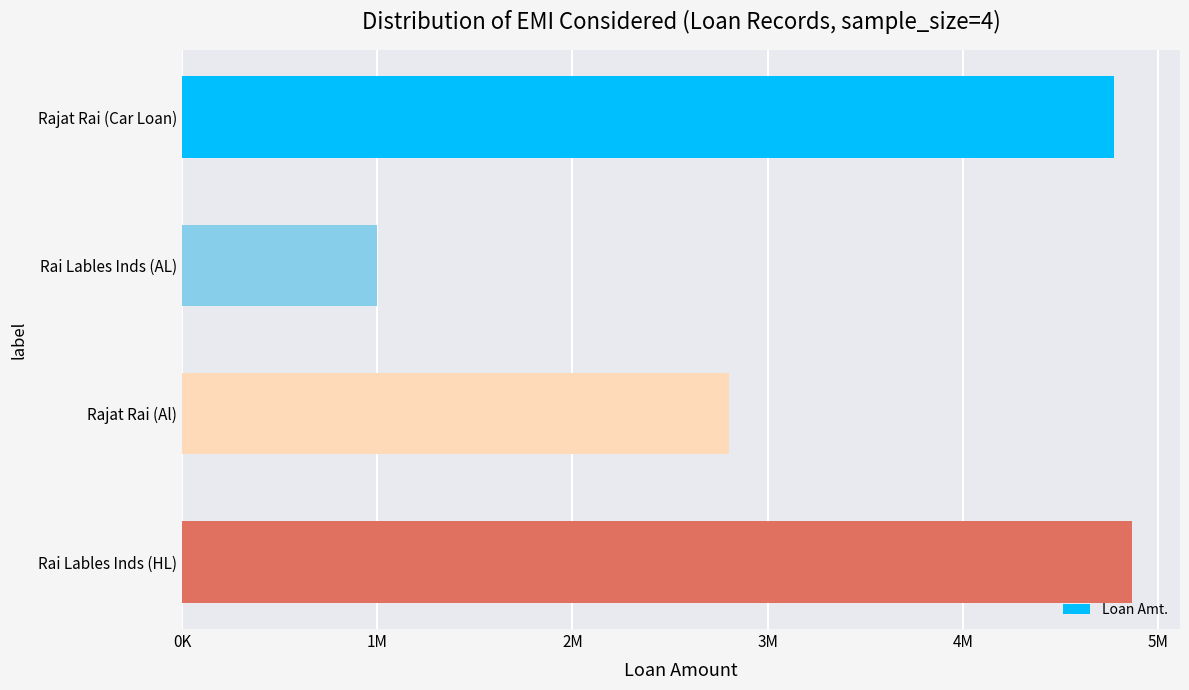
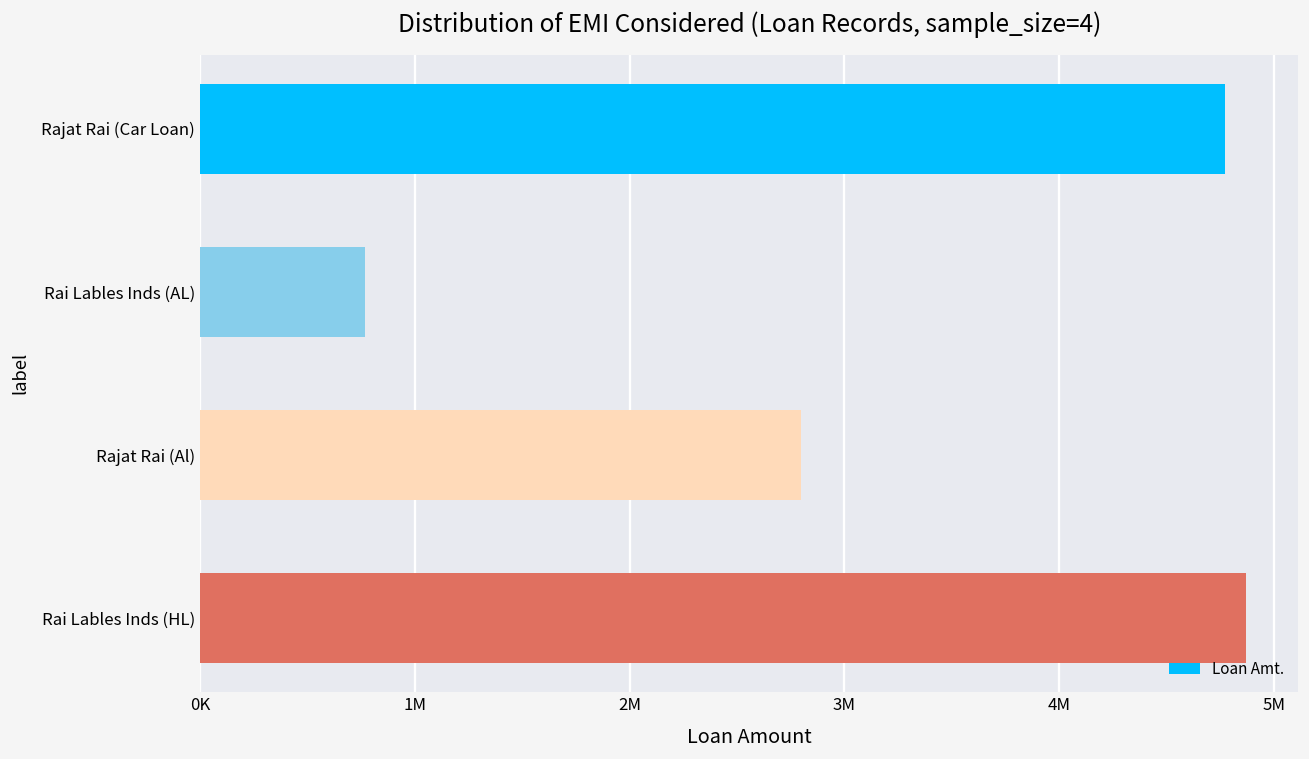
Rai Lables Inds (AL): 1000000 -> 770000
